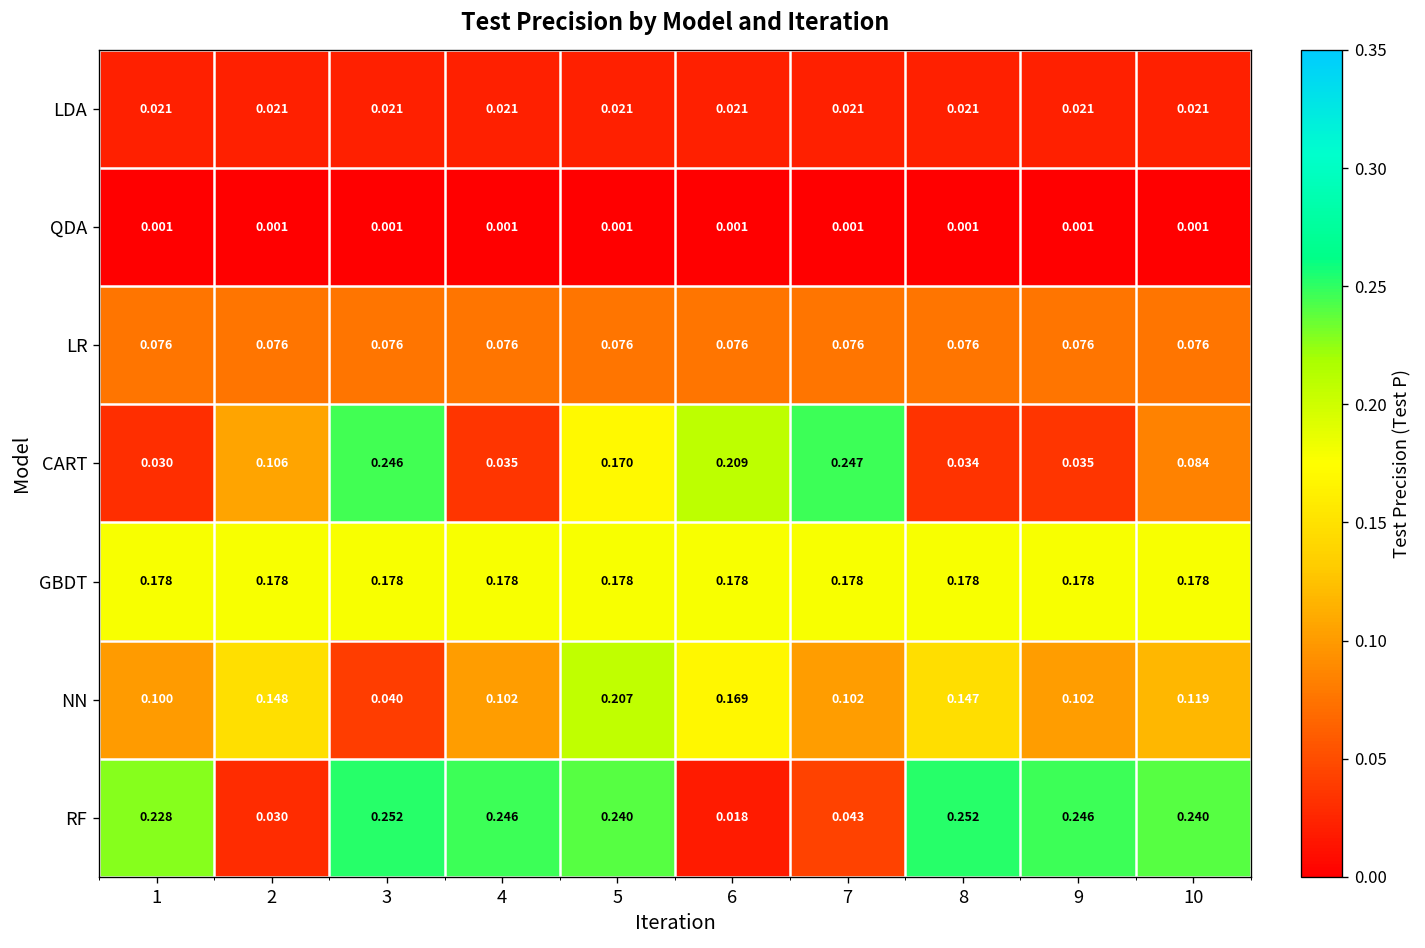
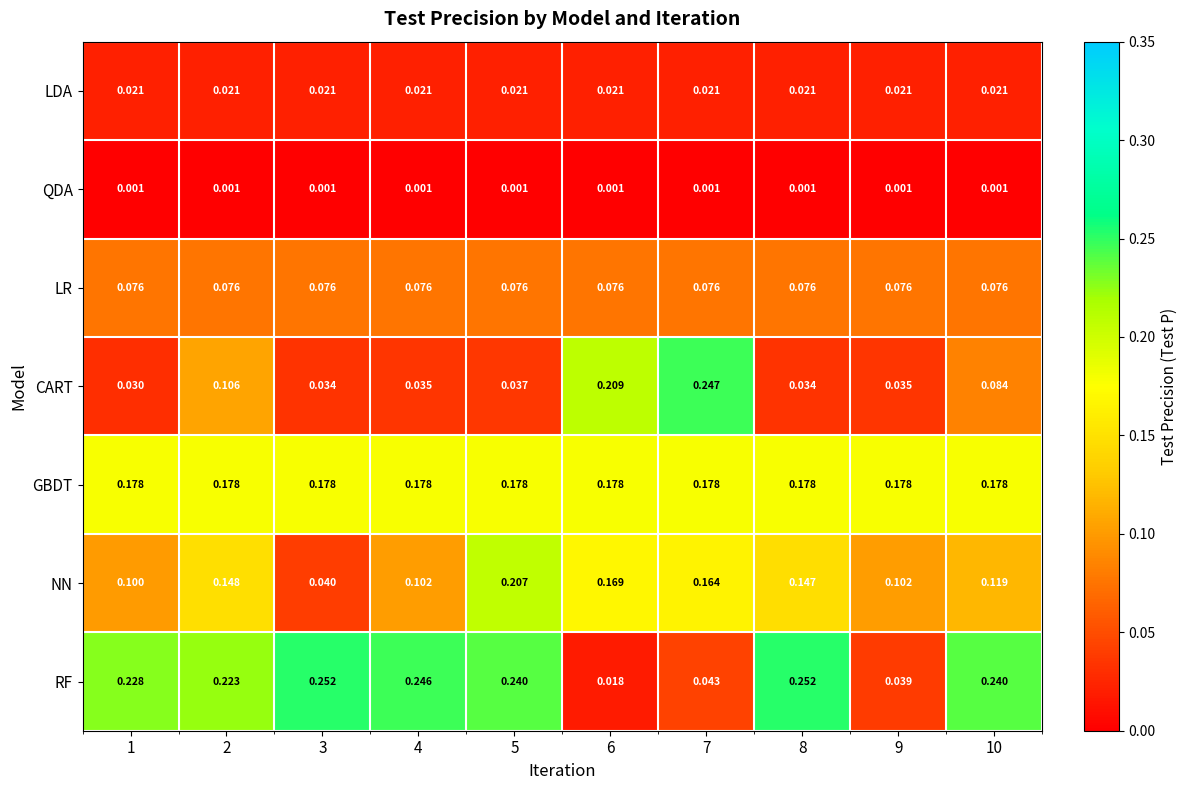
CART, 3: 0.246 -> 0.034
CART, 5: 0.170 -> 0.037
NN, 7: 0.102 -> 0.164
RF, 2: 0.030 -> 0.223
RF, 9: 0.246 -> 0.039
